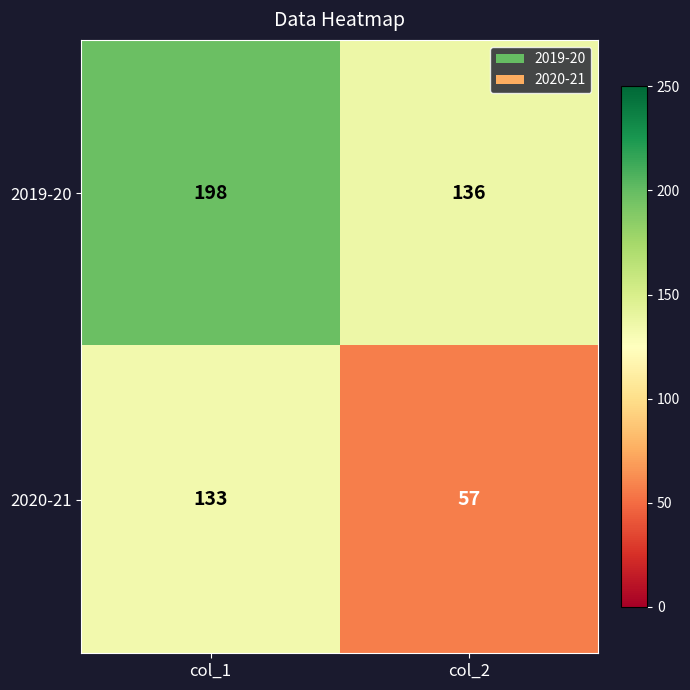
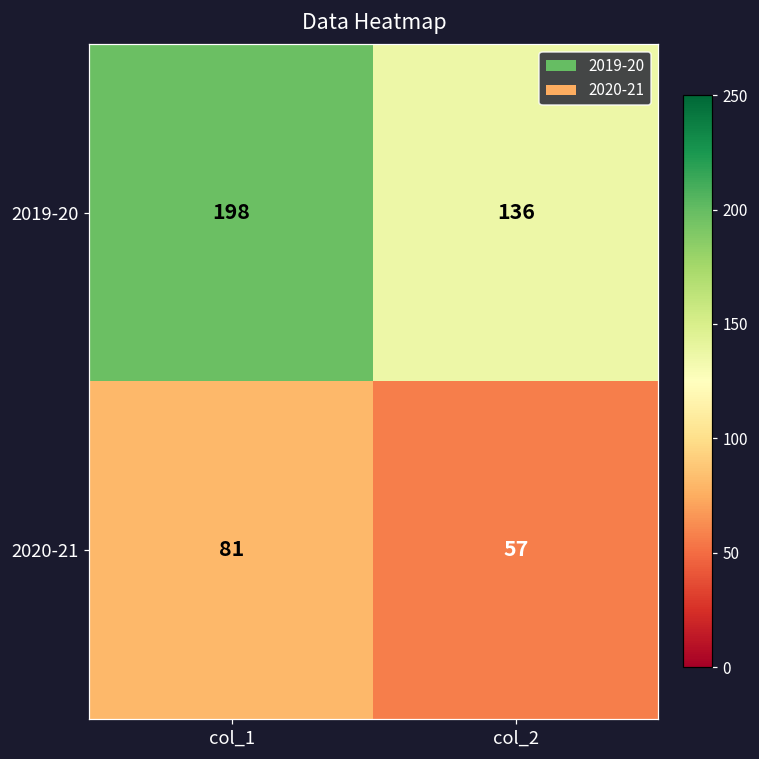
2020-21, col_1: 133 -> 81
